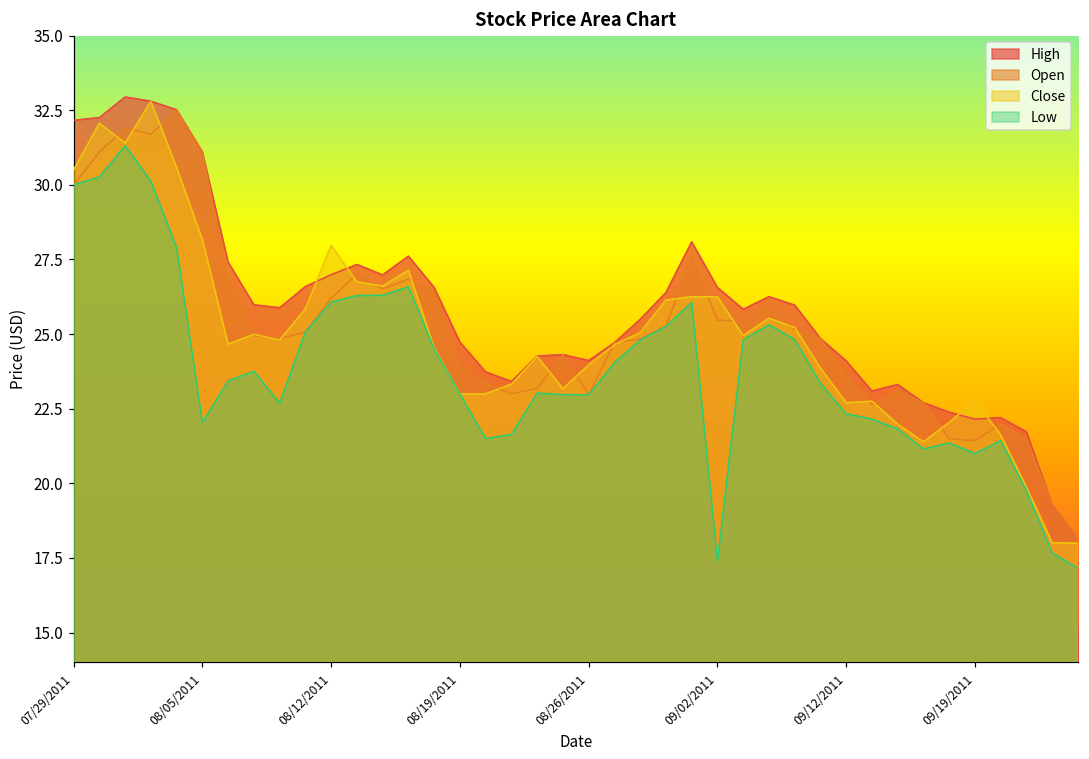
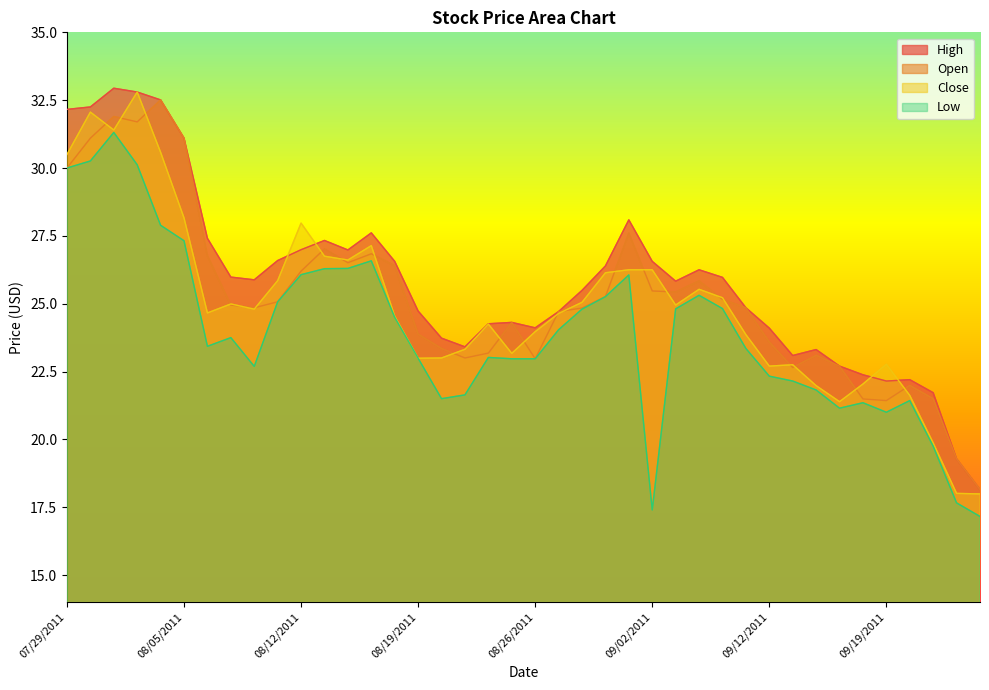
Low, 08/05/2011: 22.0 -> 27.3
